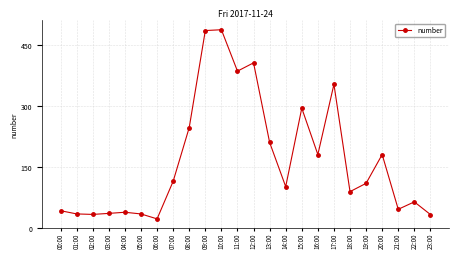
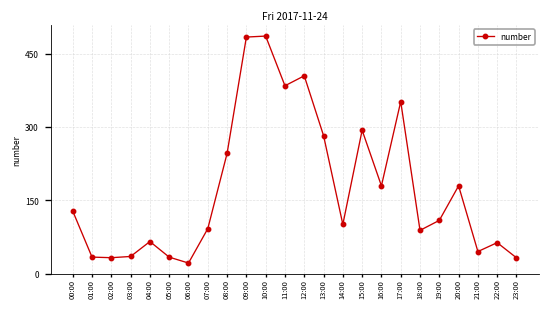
00:00: 40 -> 130
04:00: 40 -> 70
07:00: 110 -> 90
13:00: 210 -> 280
